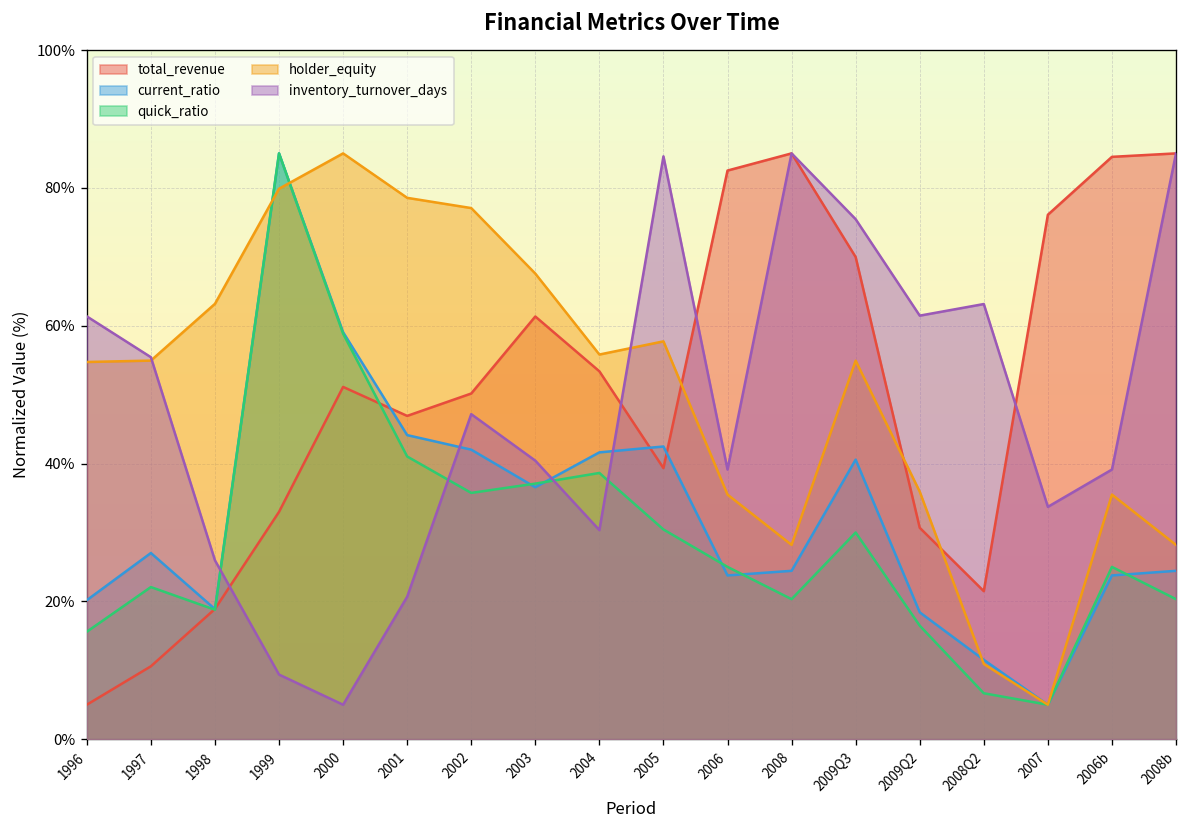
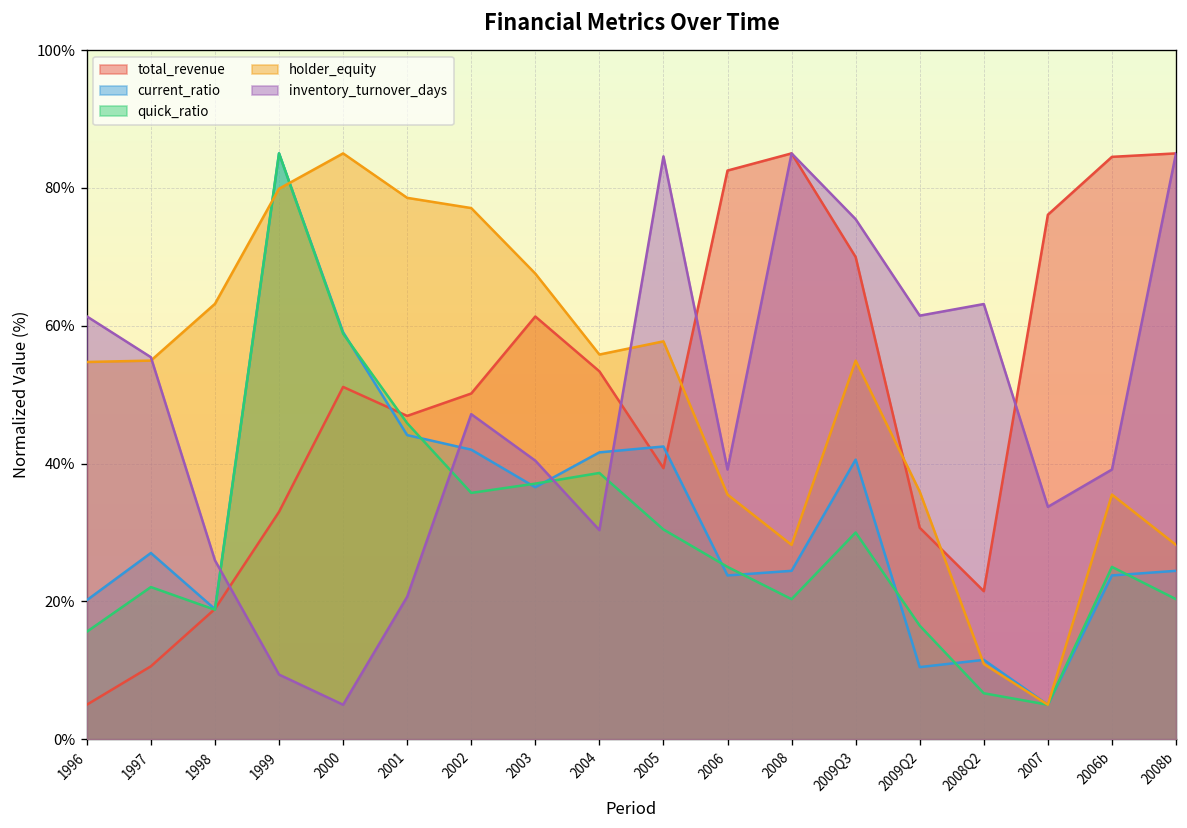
quick_ratio, 2001: 41% -> 46%
current_ratio, 2009Q2: 18% -> 10%
